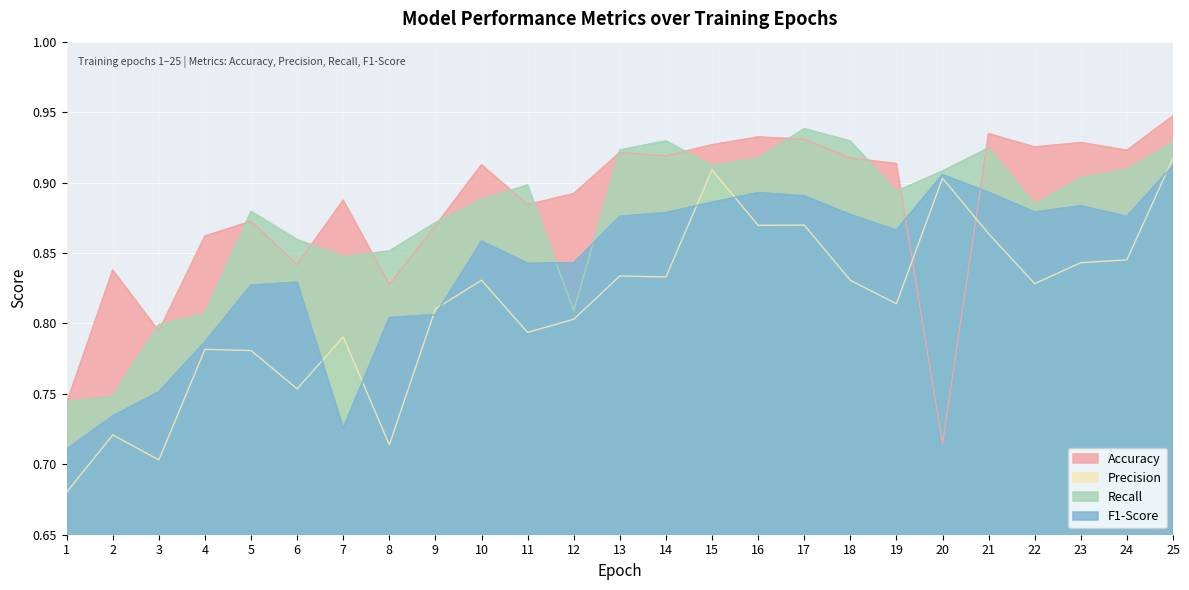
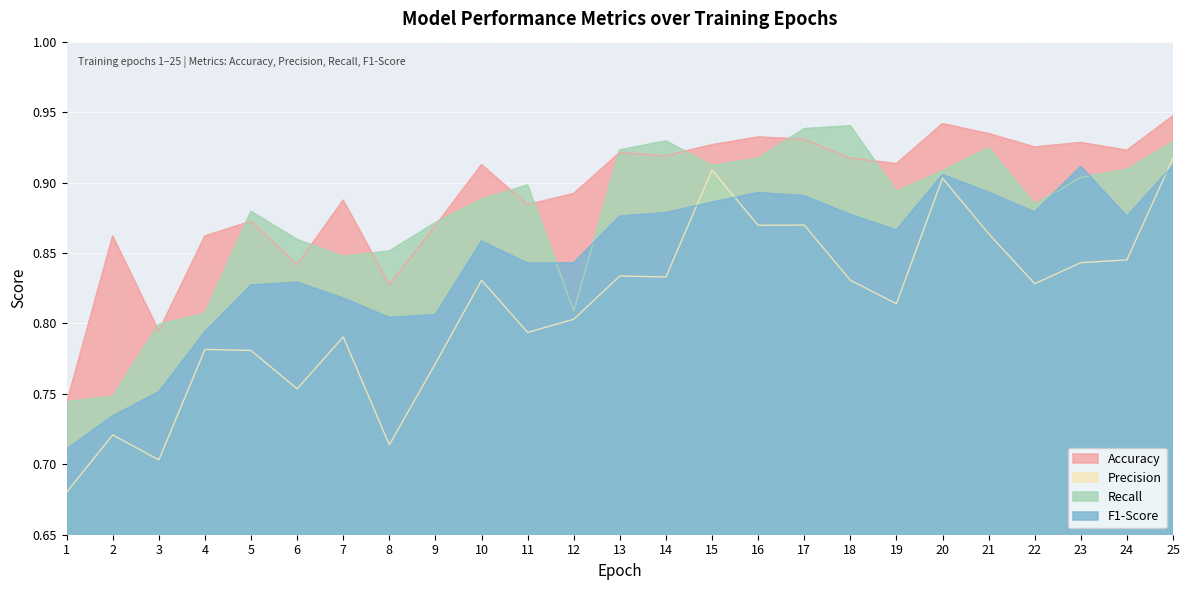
Accuracy, 2: 0.838 -> 0.862
F1-Score, 4: 0.787 -> 0.794
F1-Score, 7: 0.726 -> 0.818
Precision, 9: 0.810 -> 0.772
Recall, 18: 0.929 -> 0.940
Accuracy, 20: 0.715 -> 0.942
F1-Score, 23: 0.883 -> 0.911
